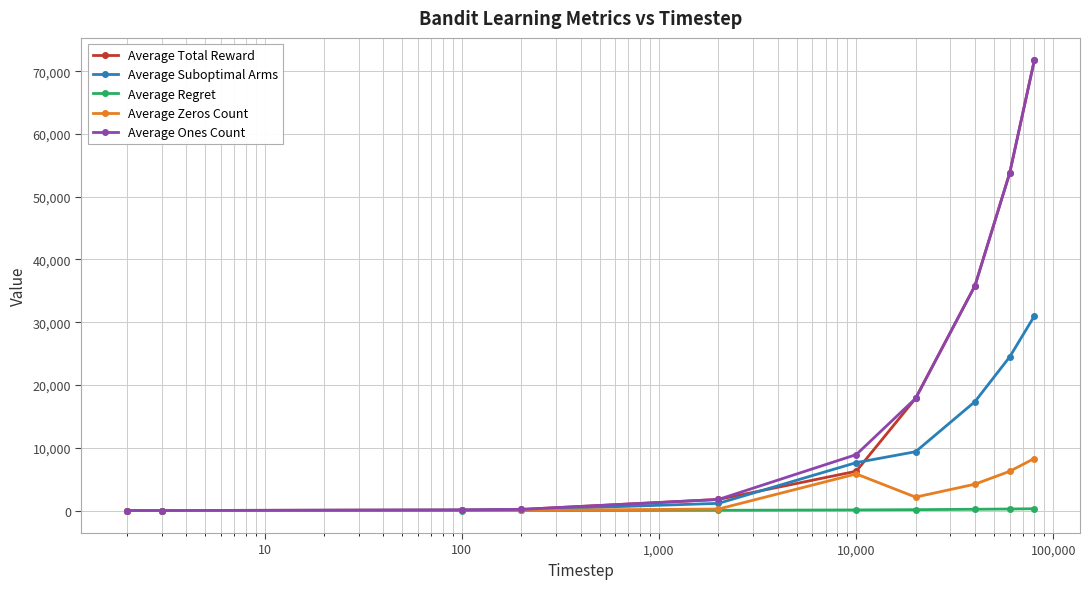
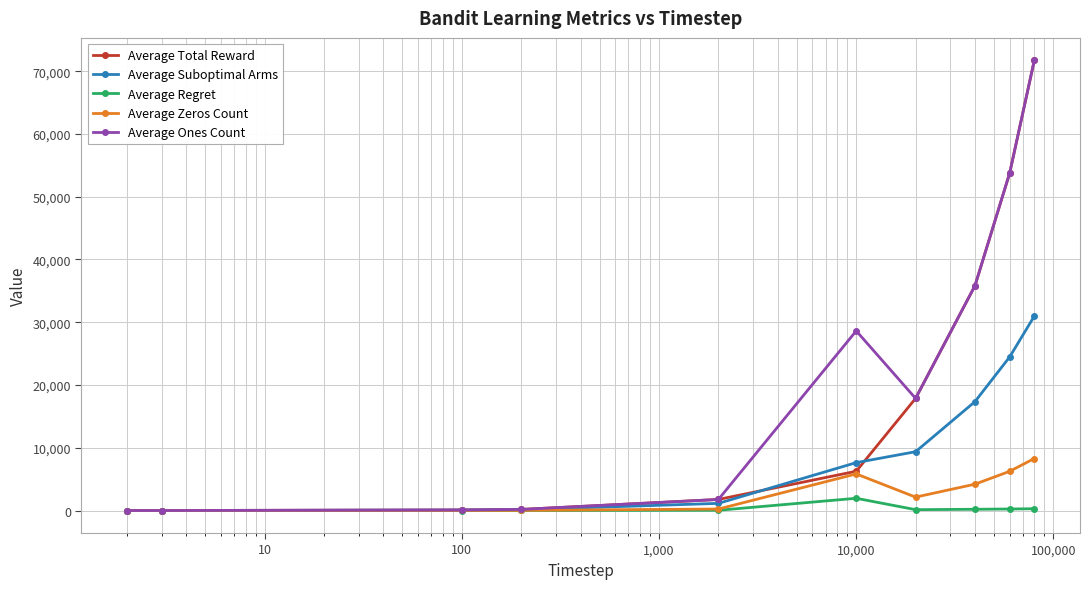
Average Regret, 10,000: 0 -> 2,000
Average Ones Count, 10,000: 9,000 -> 29,000
